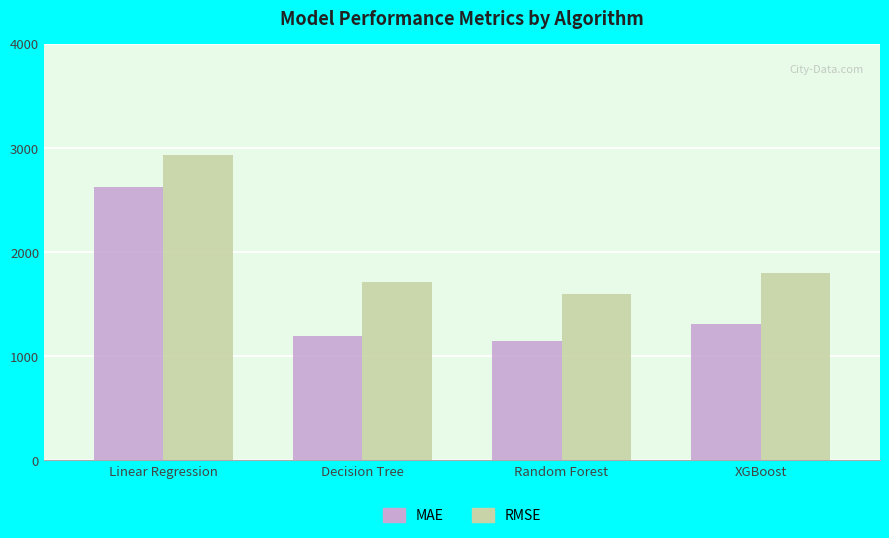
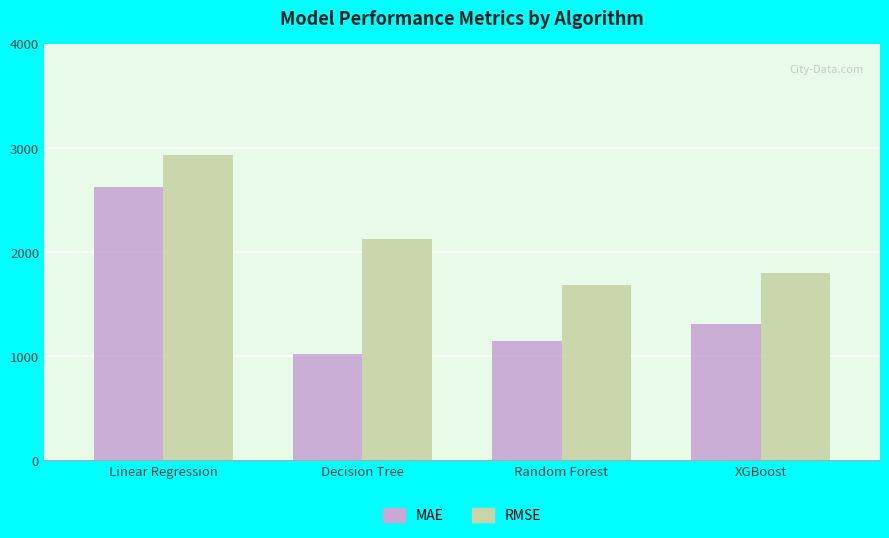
MAE, Decision Tree: 1190 -> 1020
RMSE, Decision Tree: 1710 -> 2130
RMSE, Random Forest: 1590 -> 1680
